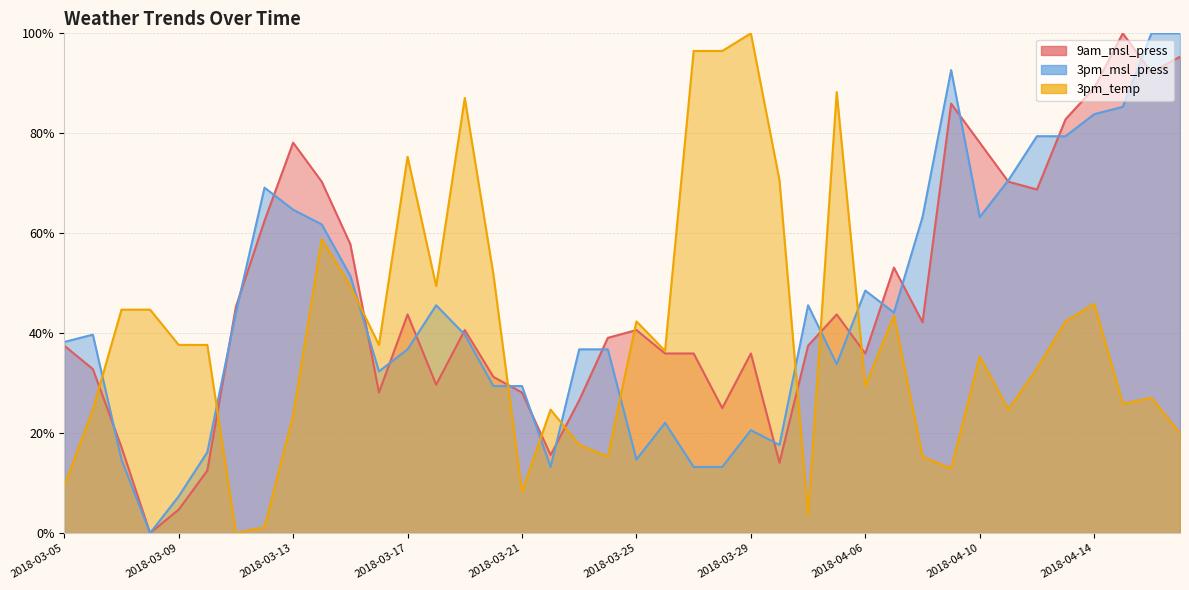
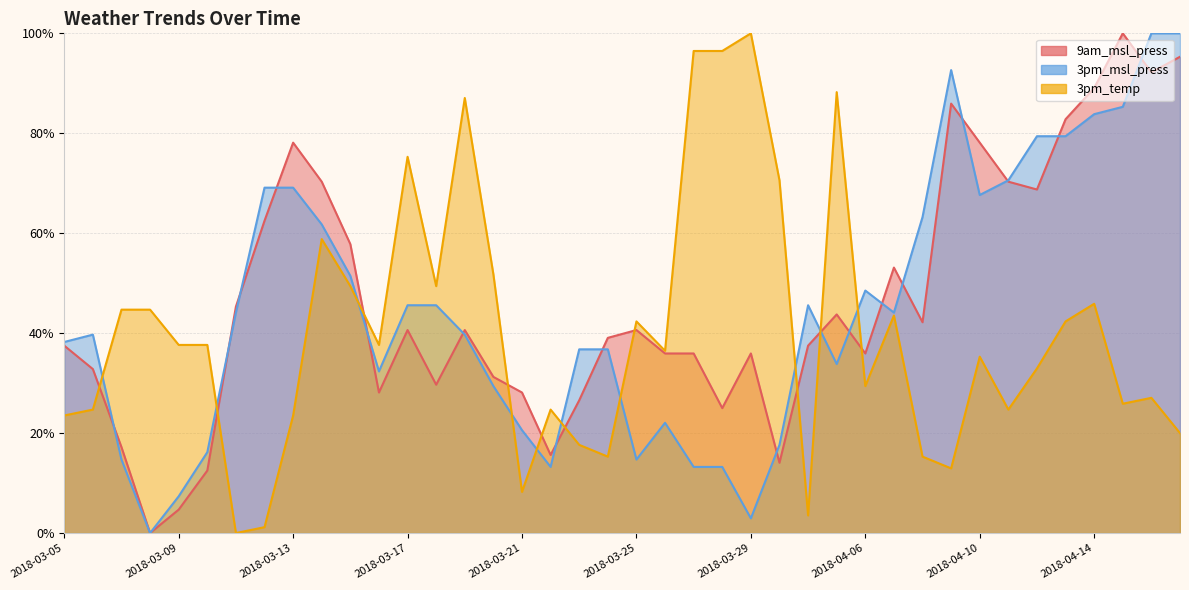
3pm_temp, 2018-03-05: 9% -> 24%
3pm_msl_press, 2018-03-13: 65% -> 69%
9am_msl_press, 2018-03-17: 44% -> 41%
3pm_msl_press, 2018-03-17: 37% -> 46%
3pm_msl_press, 2018-03-21: 29% -> 21%
3pm_msl_press, 2018-03-29: 21% -> 3%
3pm_msl_press, 2018-04-10: 63% -> 68%
